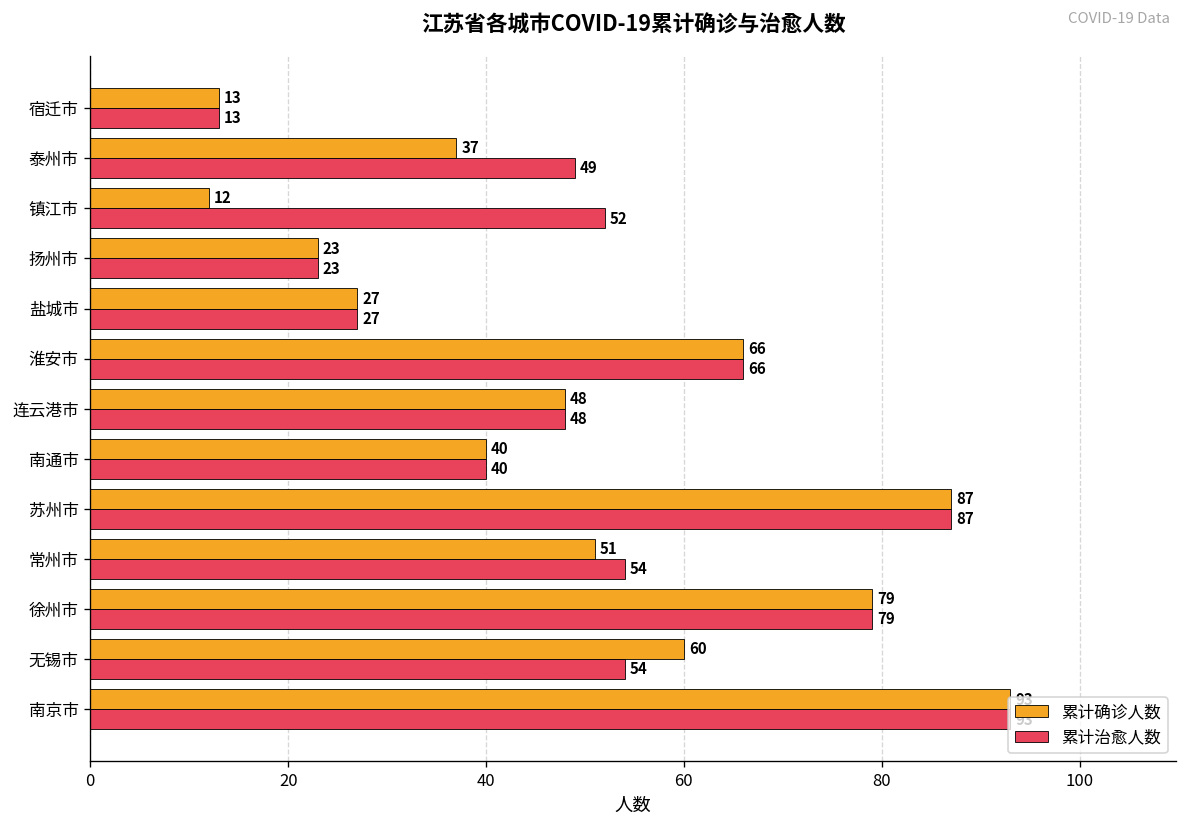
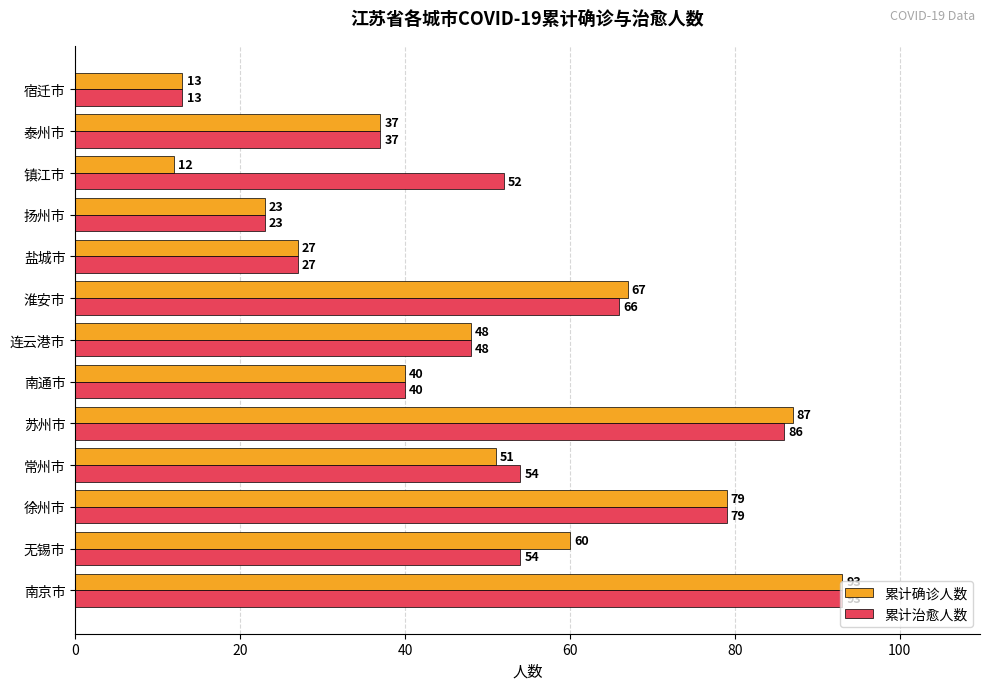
累计治愈人数, 泰州市: 49 -> 37
累计确诊人数, 淮安市: 66 -> 67
累计治愈人数, 苏州市: 87 -> 86
